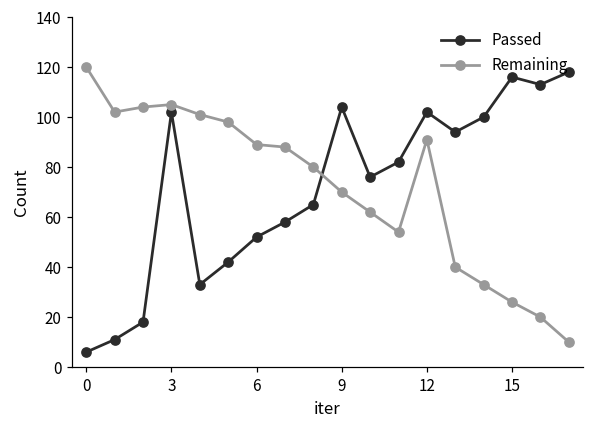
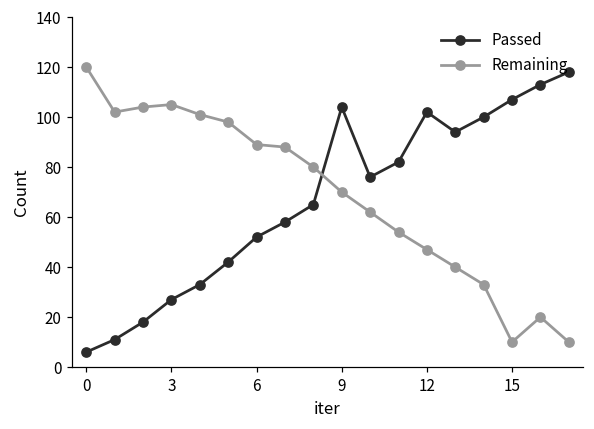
Passed, 3: 102 -> 27
Remaining, 12: 91 -> 47
Passed, 15: 116 -> 107
Remaining, 15: 26 -> 10
